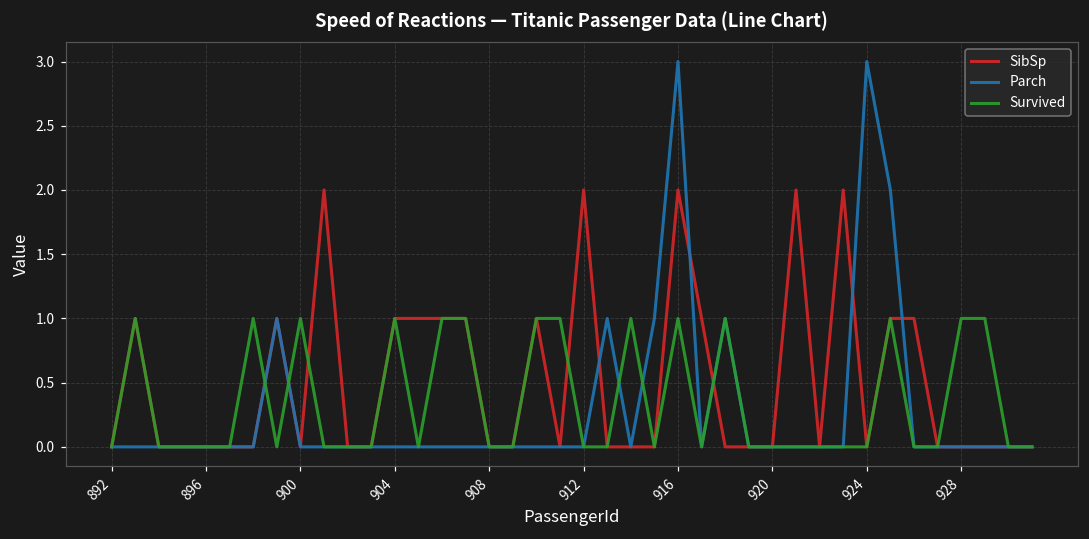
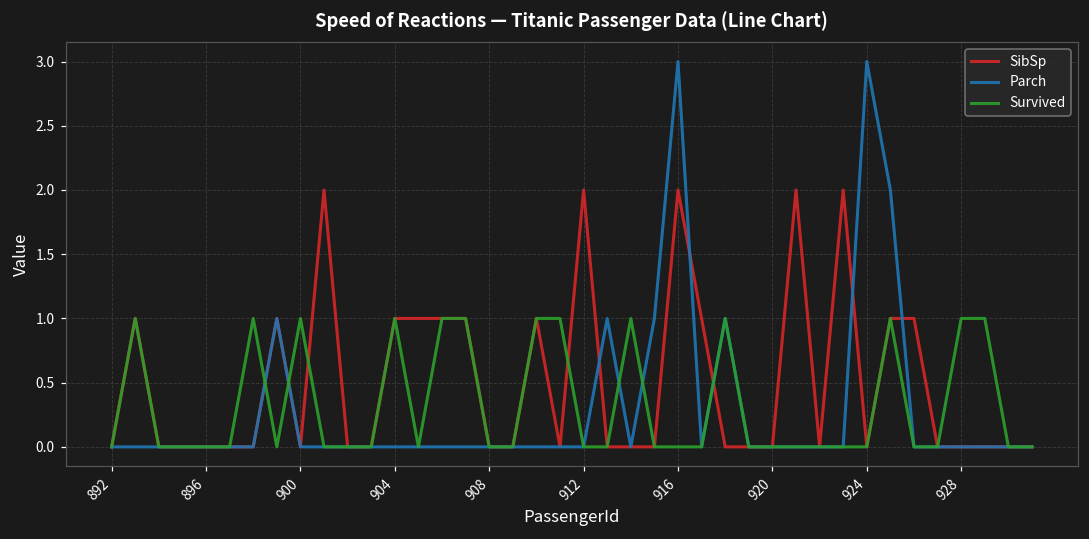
Survived, 916: 1 -> 0
